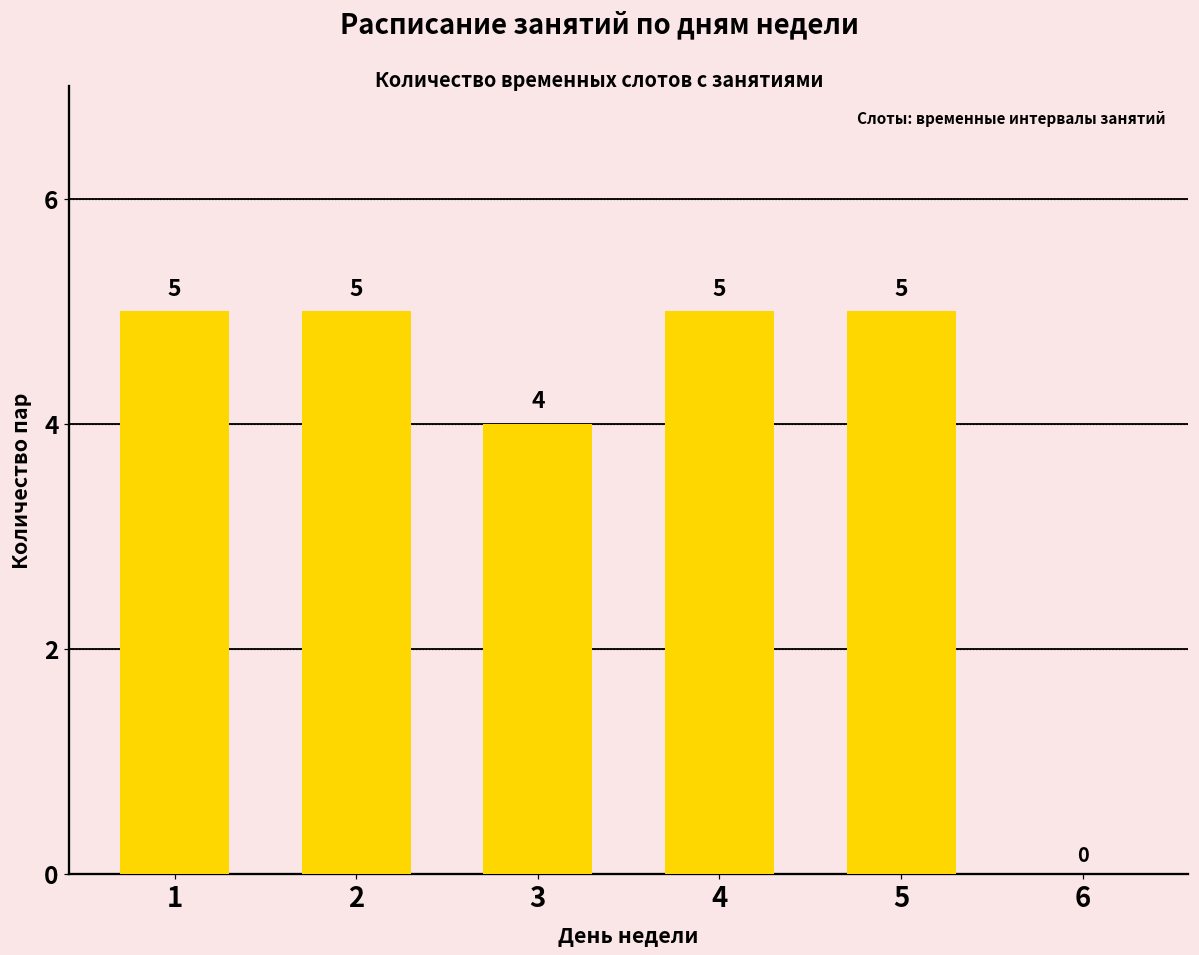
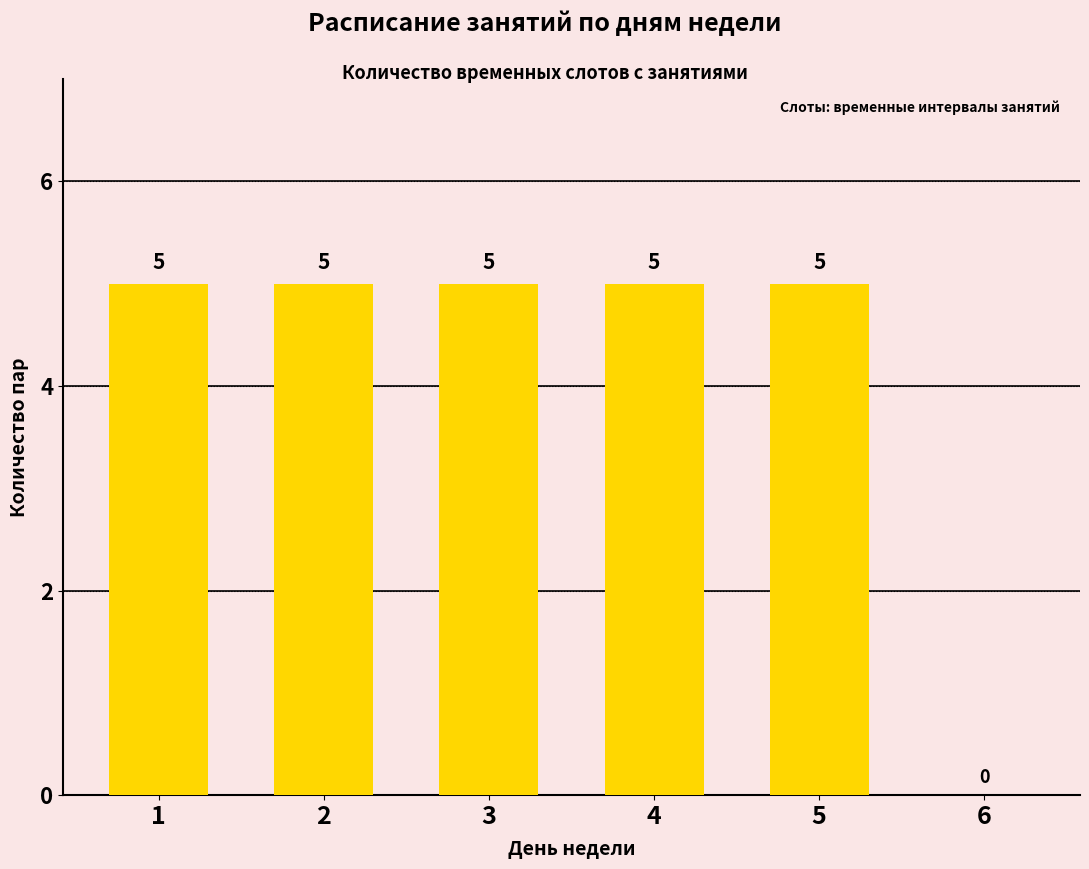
3: 4 -> 5
